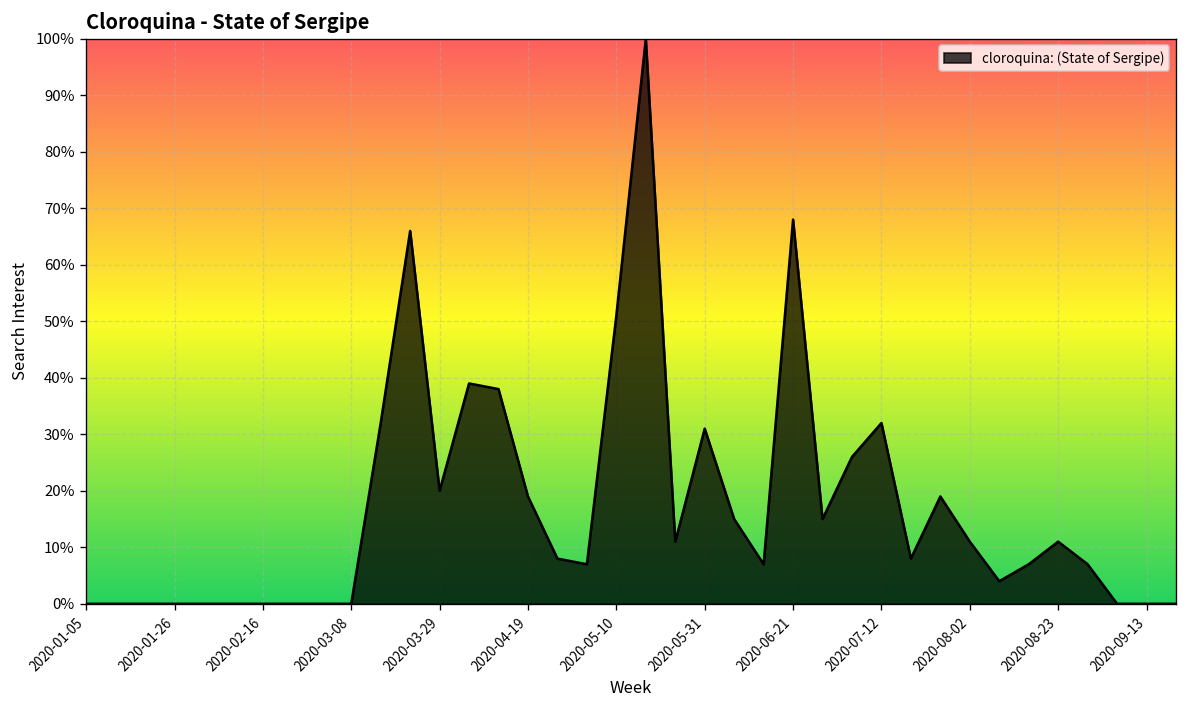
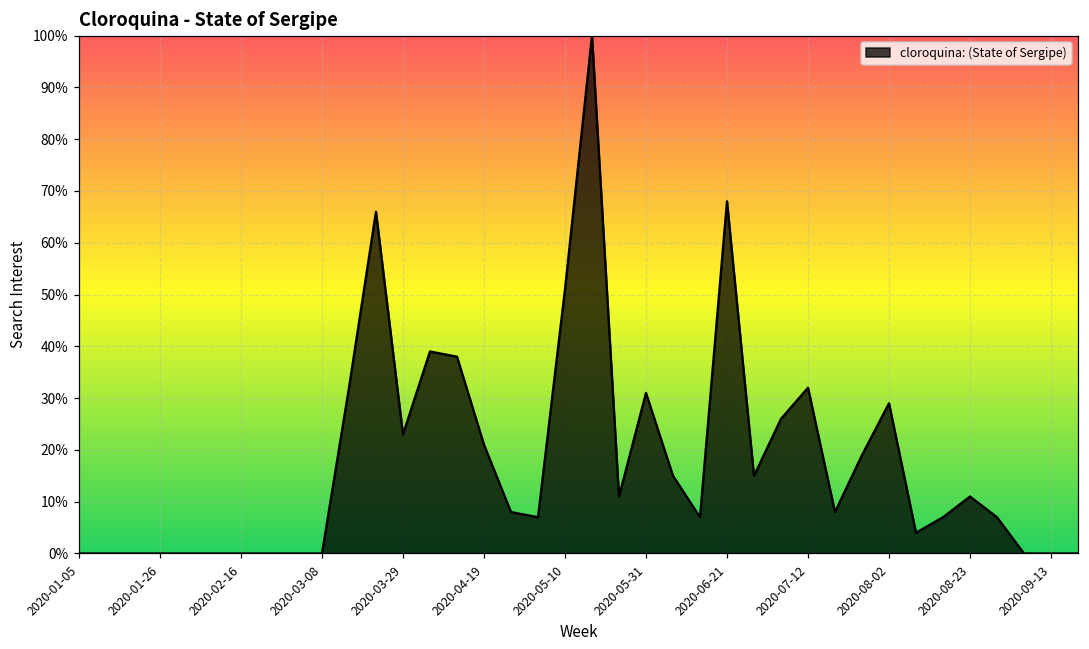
2020-03-29: 20% -> 23%
2020-04-19: 19% -> 21%
2020-08-02: 11% -> 29%
